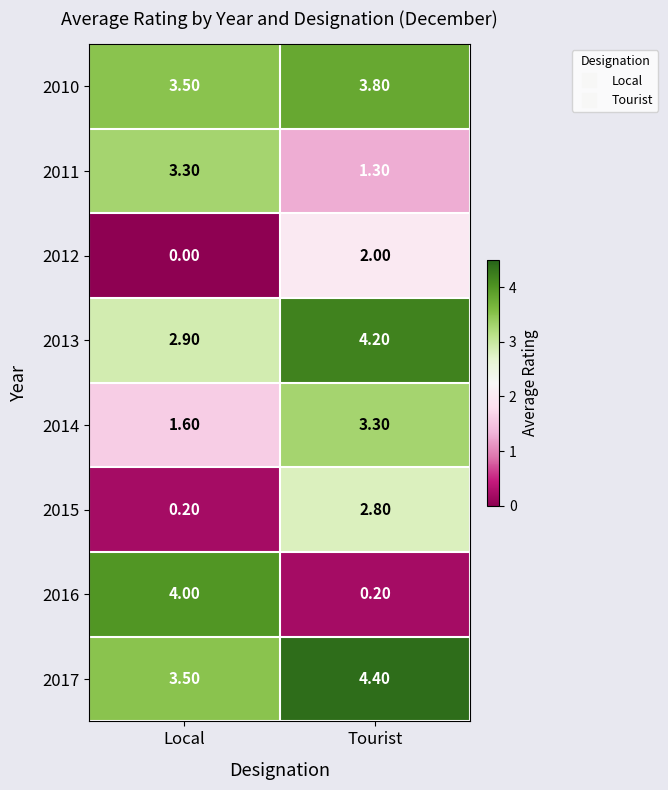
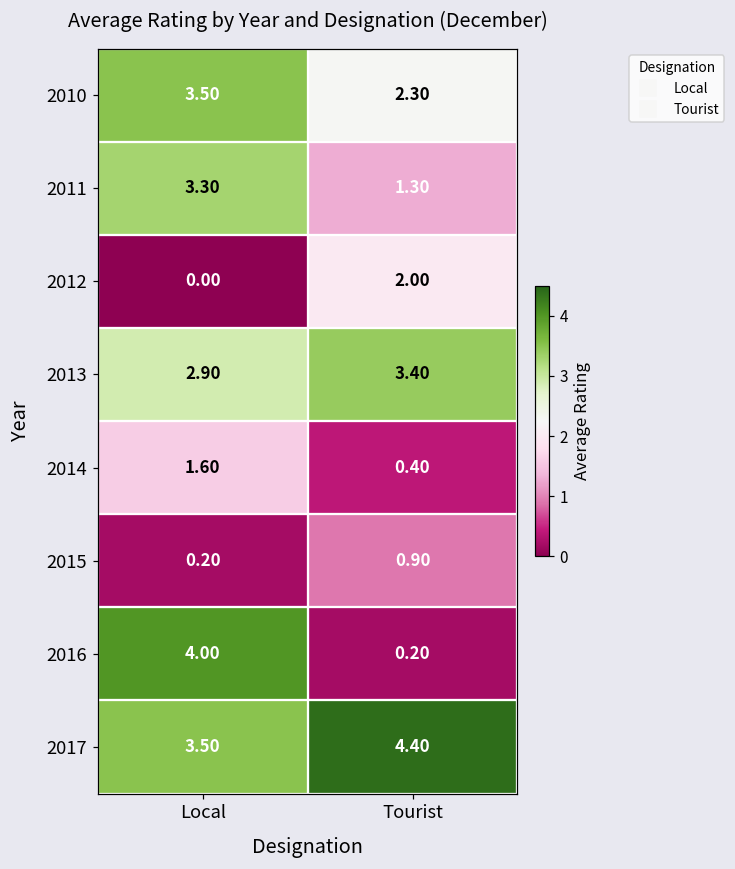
2010, Tourist: 3.80 -> 2.30
2013, Tourist: 4.20 -> 3.40
2014, Tourist: 3.30 -> 0.40
2015, Tourist: 2.80 -> 0.90
